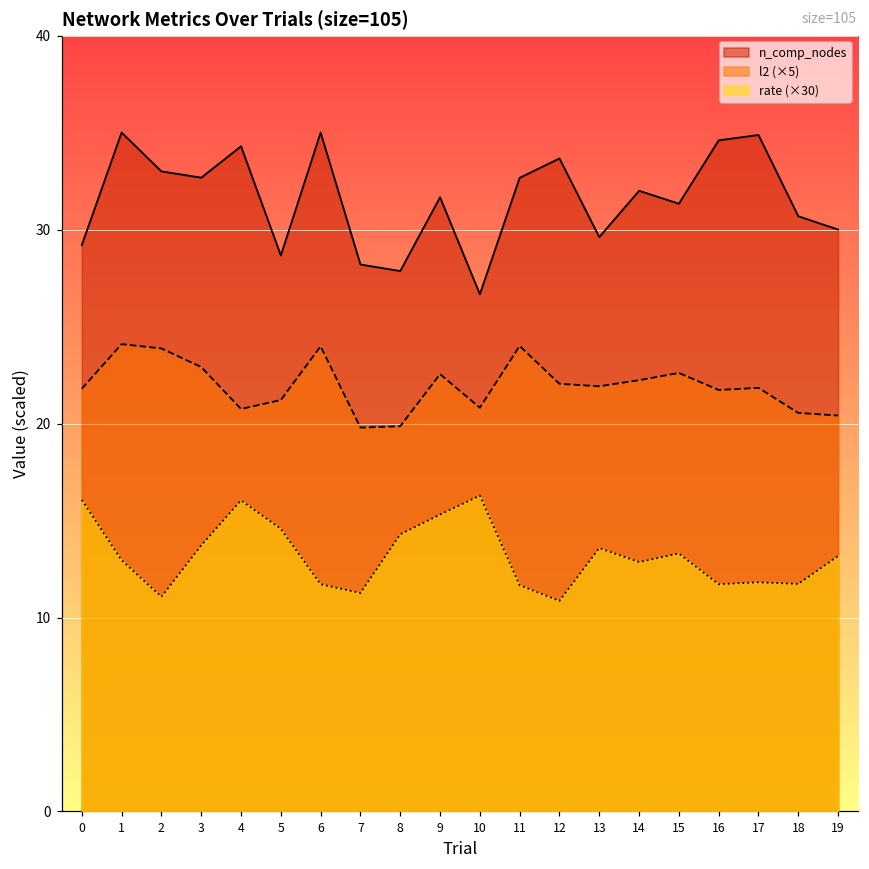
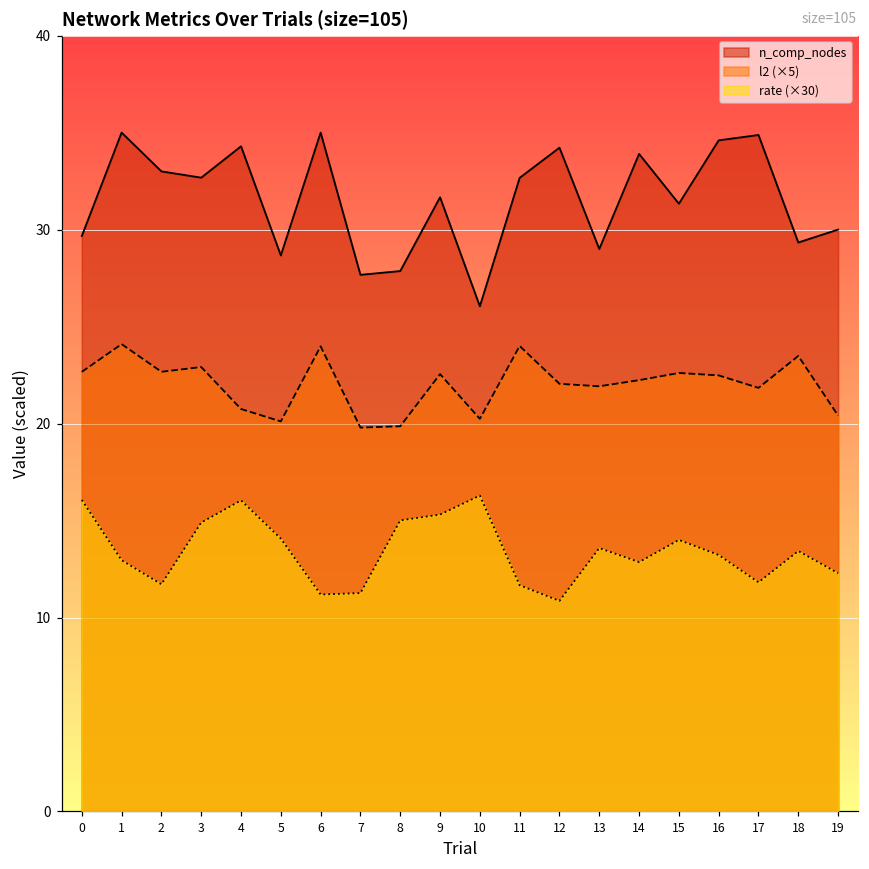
n_comp_nodes, 0: 29.2 -> 29.7
l2 (×5), 0: 21.8 -> 22.7
l2 (×5), 2: 23.9 -> 22.7
rate (×30), 2: 11.1 -> 11.7
rate (×30), 3: 13.7 -> 14.9
l2 (×5), 5: 21.2 -> 20.1
rate (×30), 5: 14.6 -> 14.1
rate (×30), 6: 11.7 -> 11.2
n_comp_nodes, 7: 28.2 -> 27.7
rate (×30), 8: 14.3 -> 15.0
n_comp_nodes, 10: 26.7 -> 26.0
l2 (×5), 10: 20.8 -> 20.2
n_comp_nodes, 12: 33.7 -> 34.2
n_comp_nodes, 13: 29.6 -> 29.0
n_comp_nodes, 14: 32.0 -> 33.9
rate (×30), 15: 13.3 -> 14.0
l2 (×5), 16: 21.7 -> 22.5
rate (×30), 16: 11.7 -> 13.2
n_comp_nodes, 18: 30.7 -> 29.3
l2 (×5), 18: 20.5 -> 23.5
rate (×30), 18: 11.7 -> 13.4
rate (×30), 19: 13.2 -> 12.3
